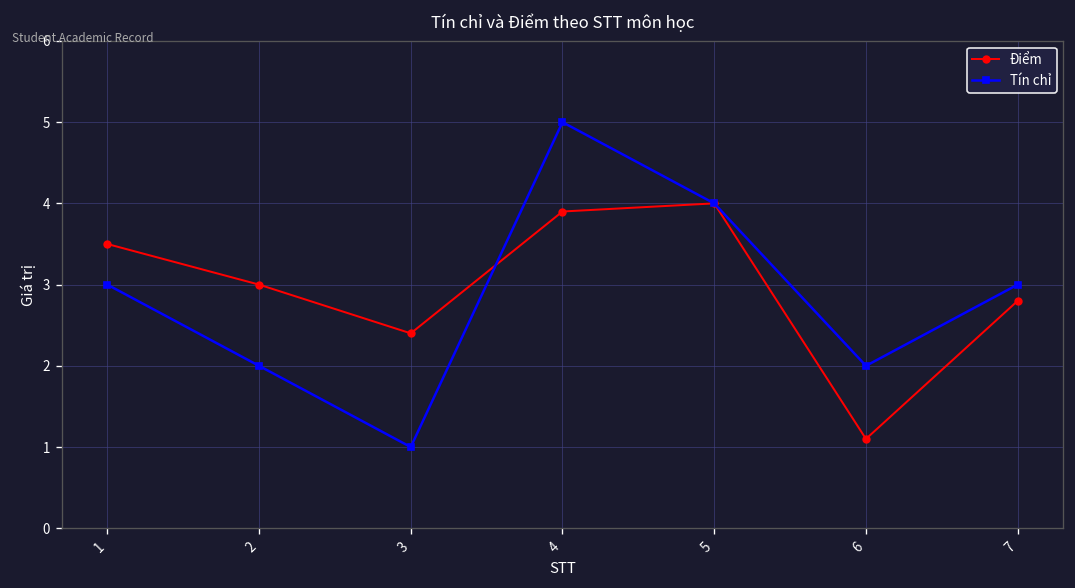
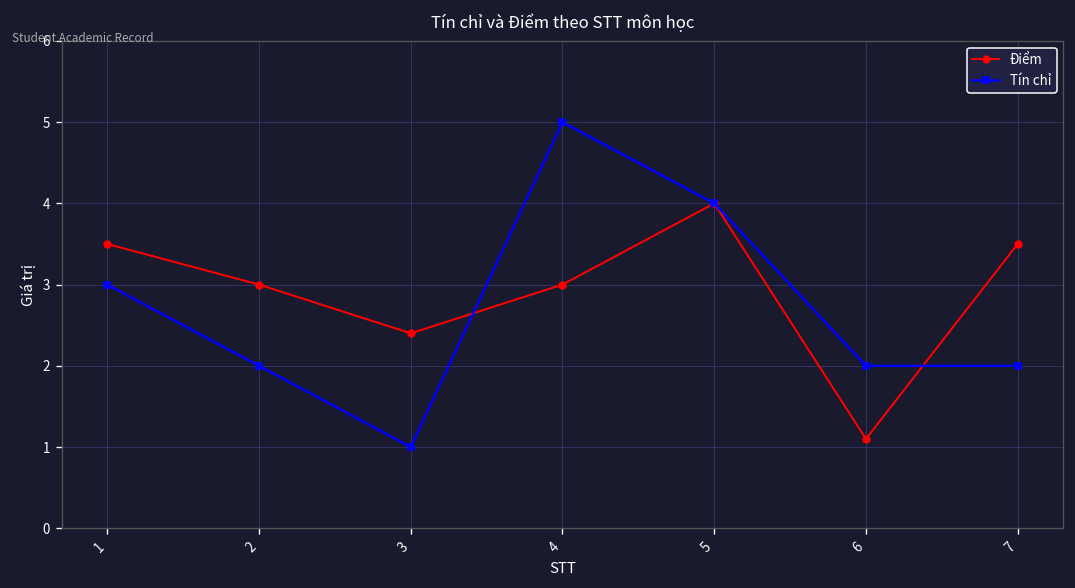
Điểm, 4: 3.9 -> 3.0
Điểm, 7: 2.8 -> 3.5
Tín chỉ, 7: 3 -> 2
